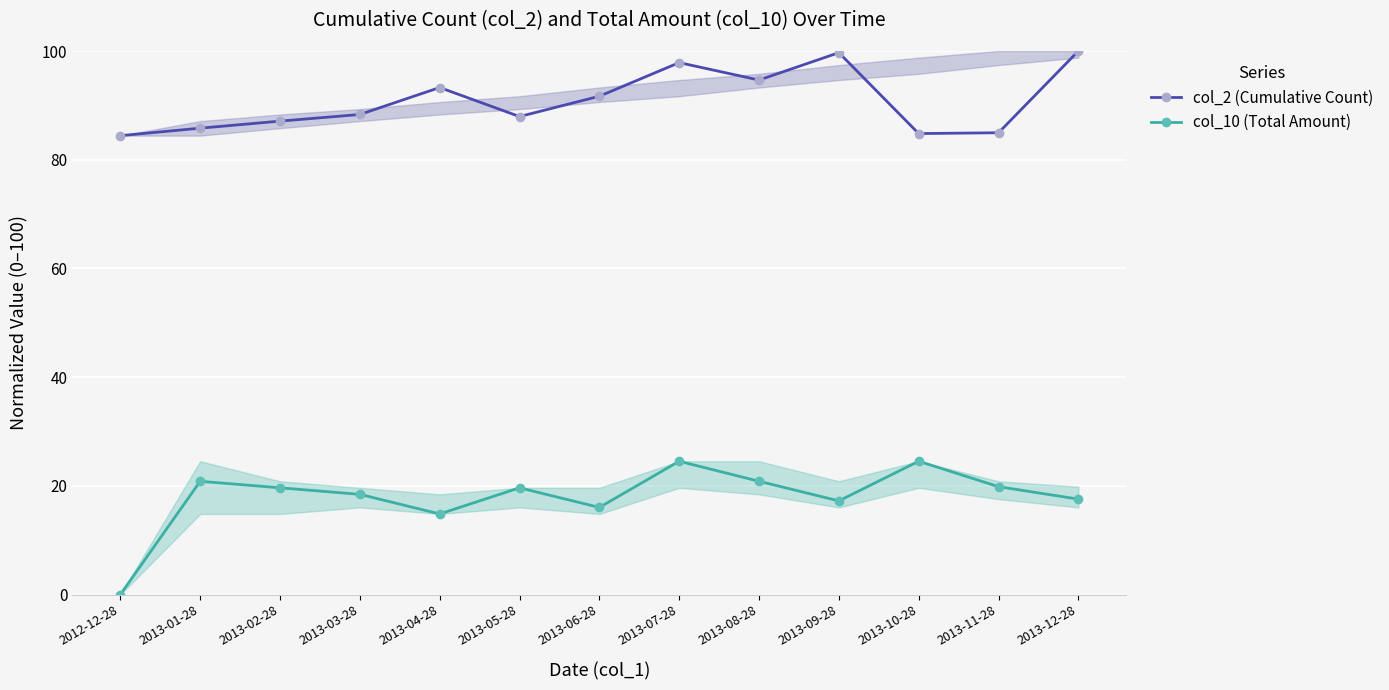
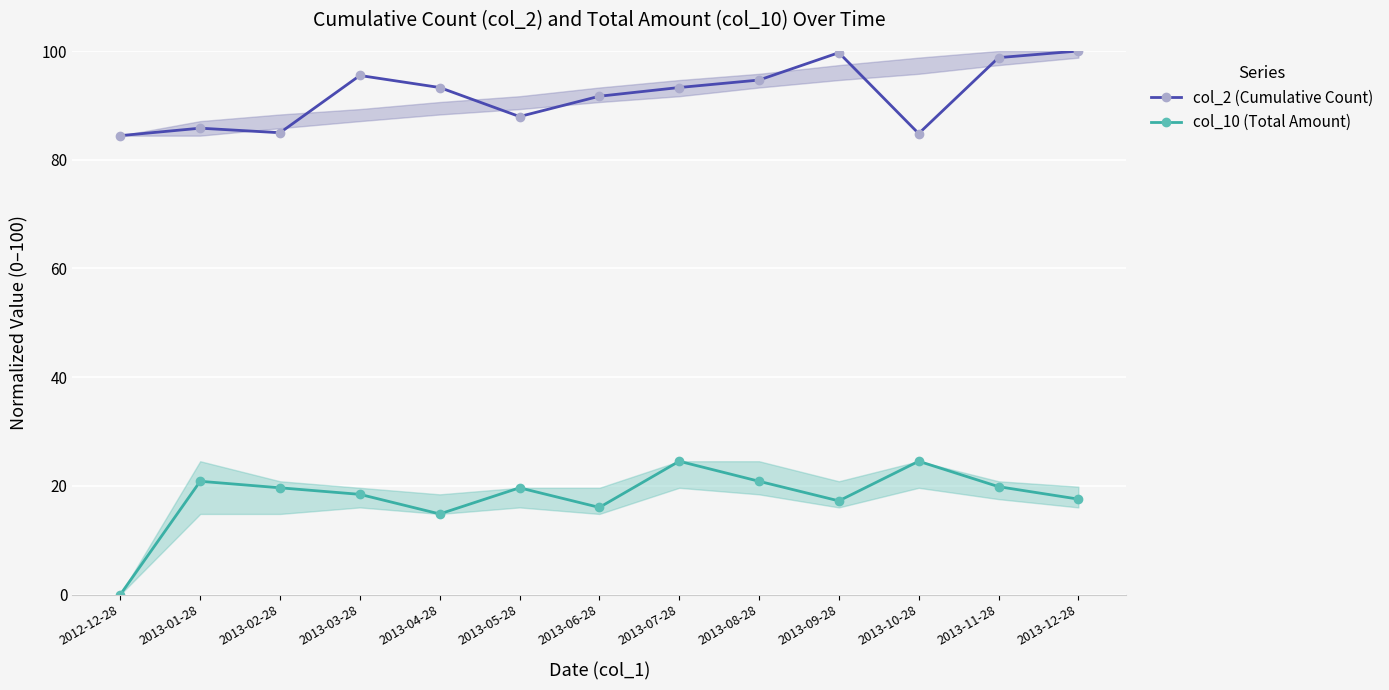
col_2 (Cumulative Count), 2013-02-28: 87 -> 85
col_2 (Cumulative Count), 2013-03-28: 88 -> 95
col_2 (Cumulative Count), 2013-07-28: 98 -> 93
col_2 (Cumulative Count), 2013-11-28: 85 -> 99
